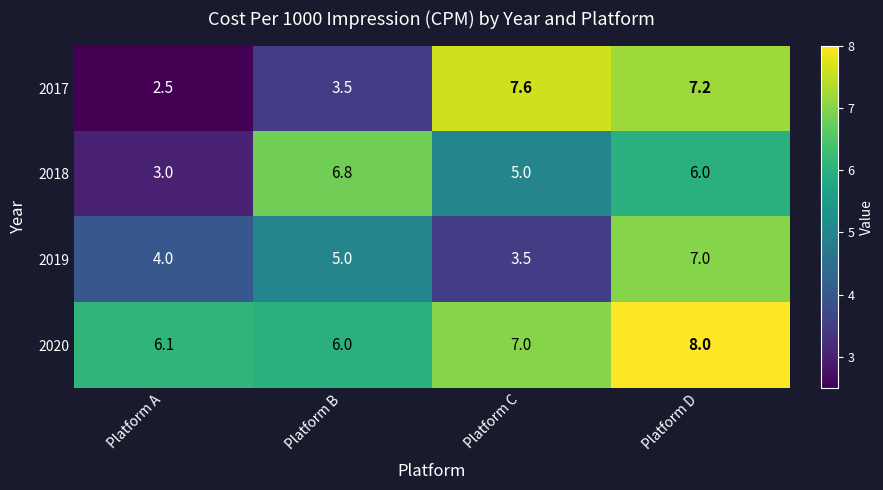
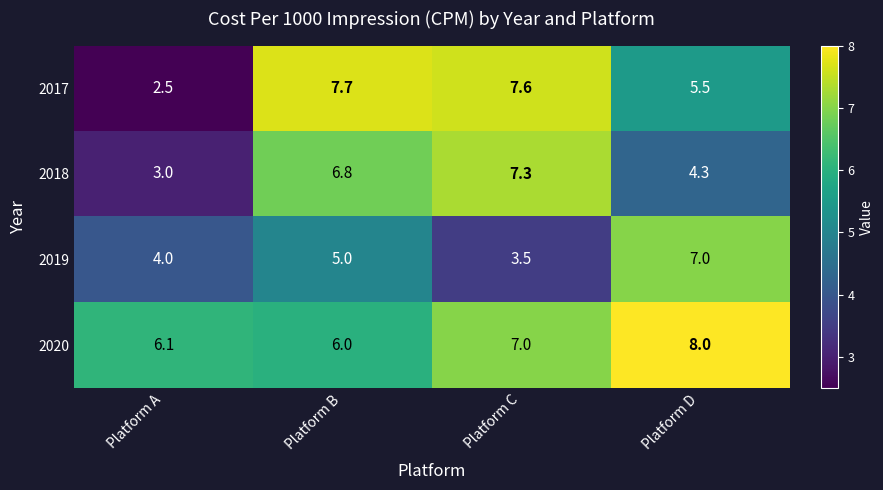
2017, Platform B: 3.5 -> 7.7
2017, Platform D: 7.2 -> 5.5
2018, Platform C: 5.0 -> 7.3
2018, Platform D: 6.0 -> 4.3
